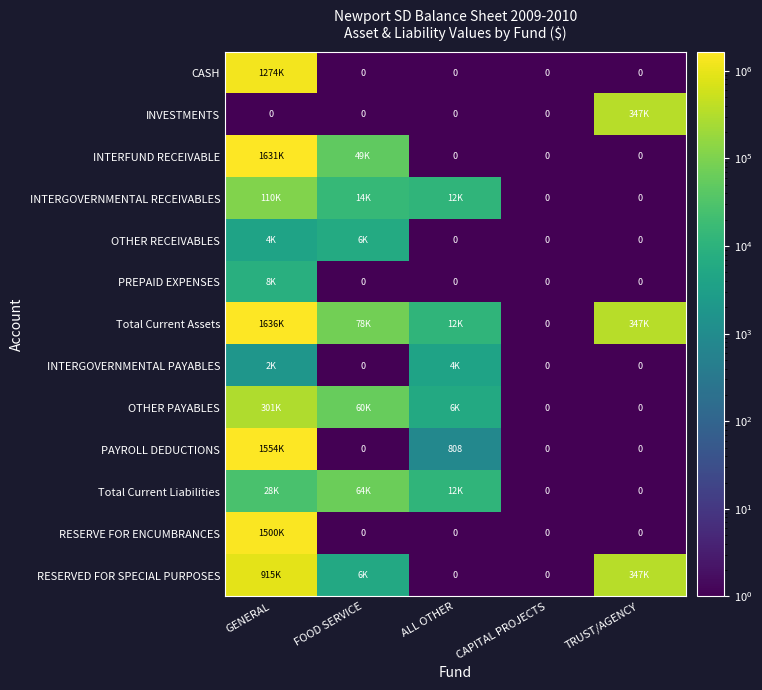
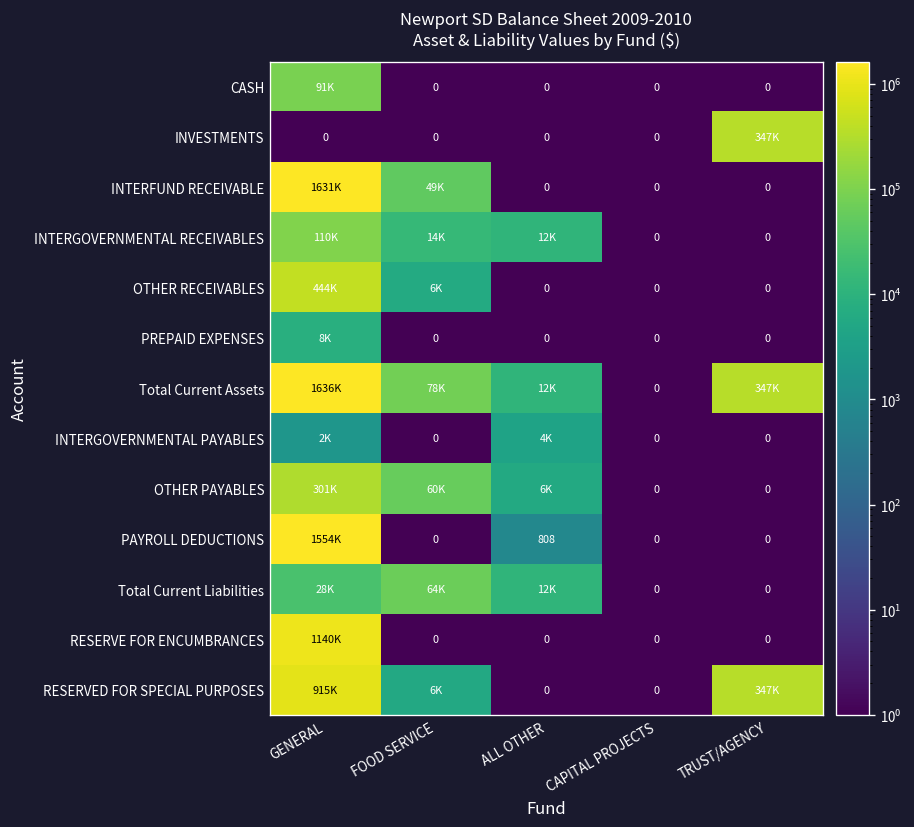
CASH, GENERAL: 1274K -> 91K
OTHER RECEIVABLES, GENERAL: 4K -> 444K
RESERVE FOR ENCUMBRANCES, GENERAL: 1500K -> 1140K
